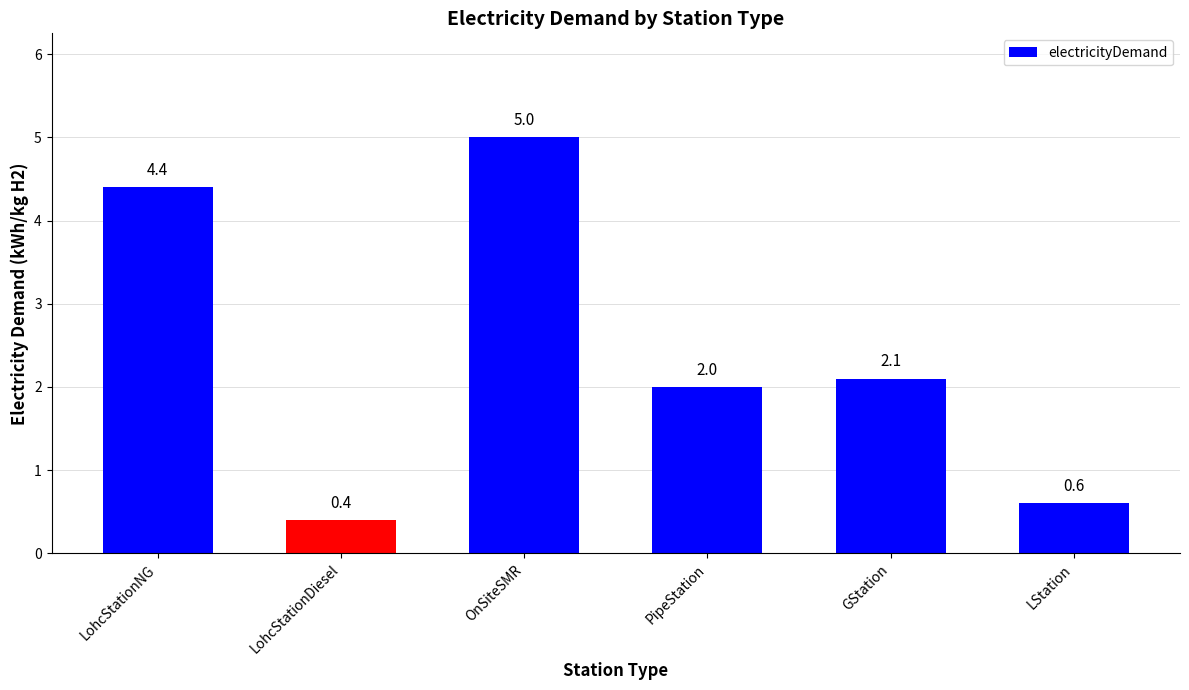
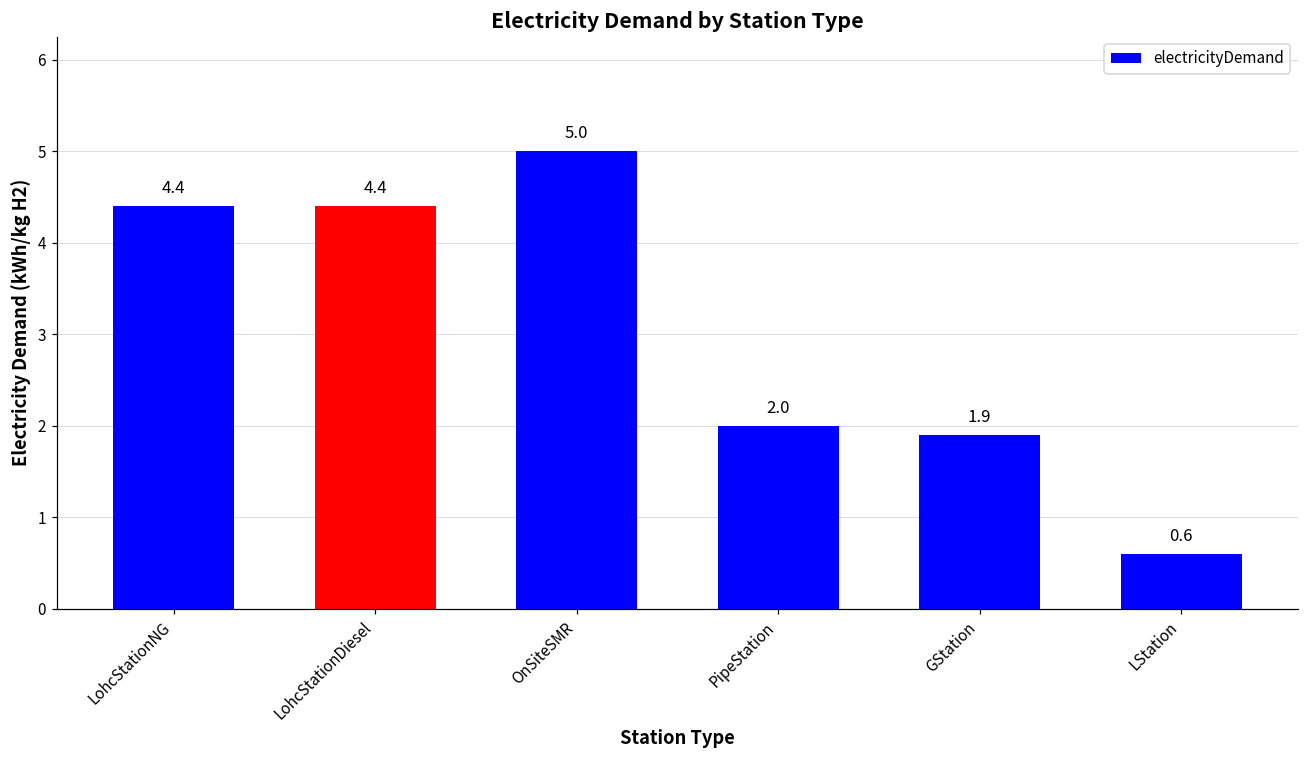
LohcStationDiesel: 0.4 -> 4.4
GStation: 2.1 -> 1.9
